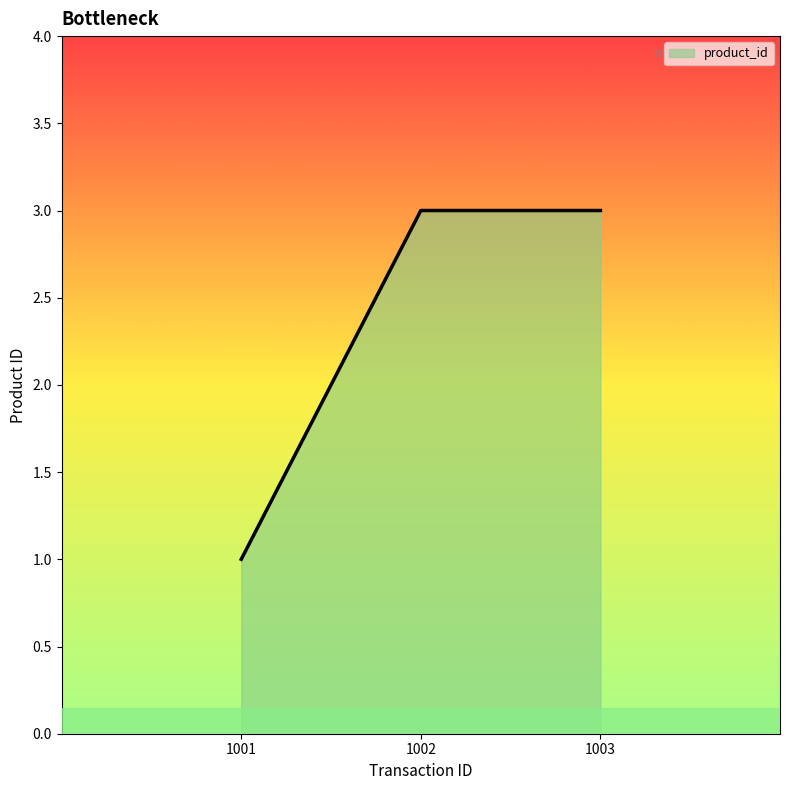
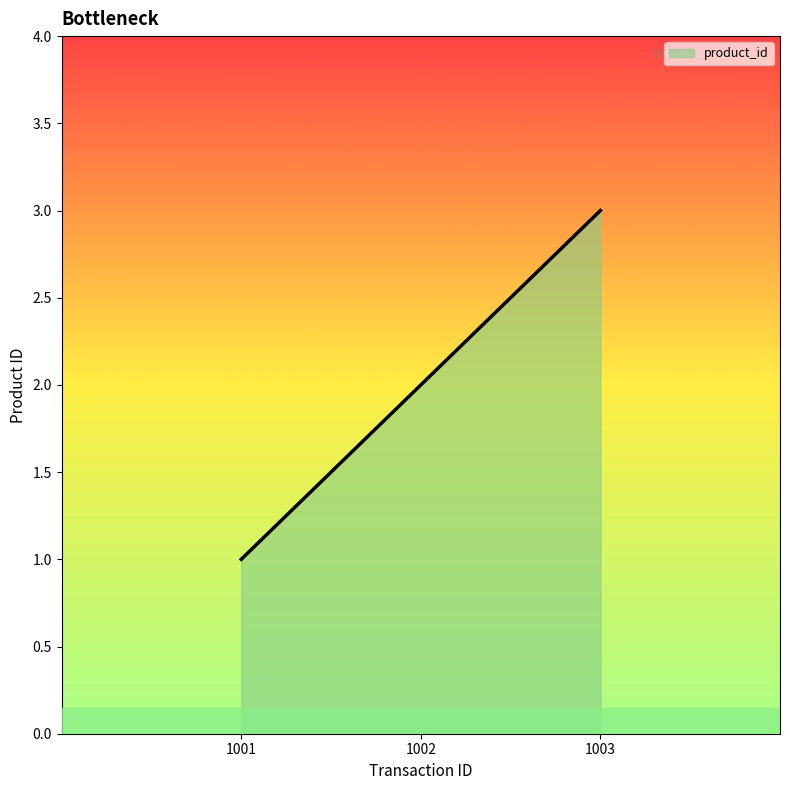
1002: 3 -> 2
